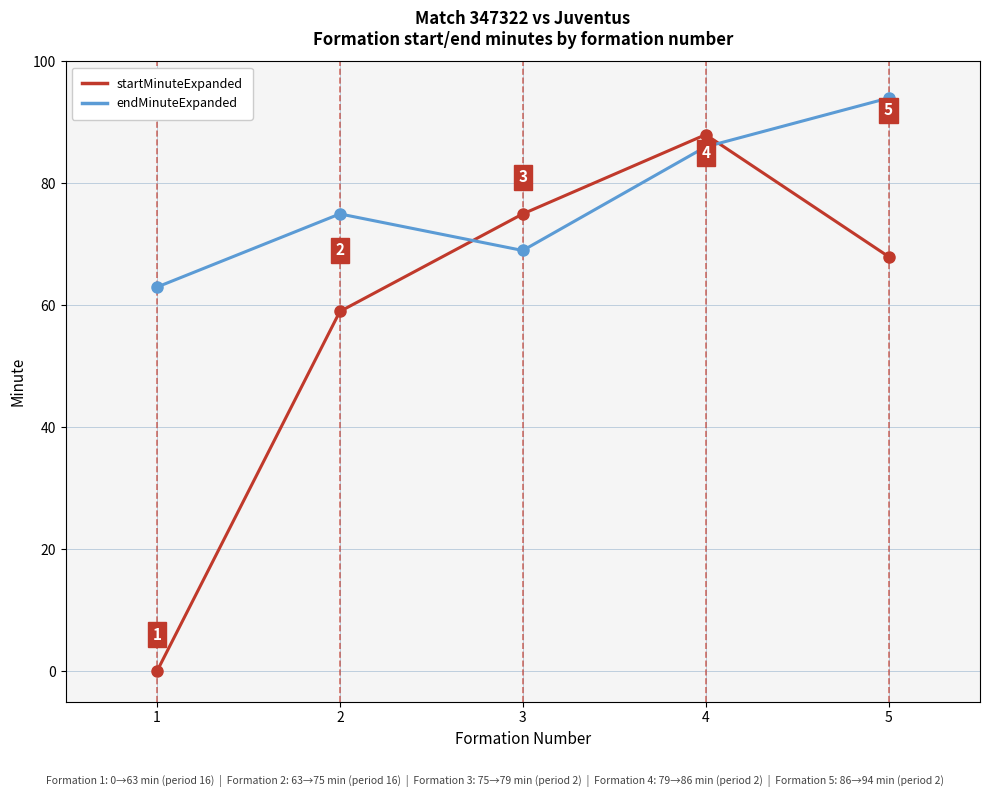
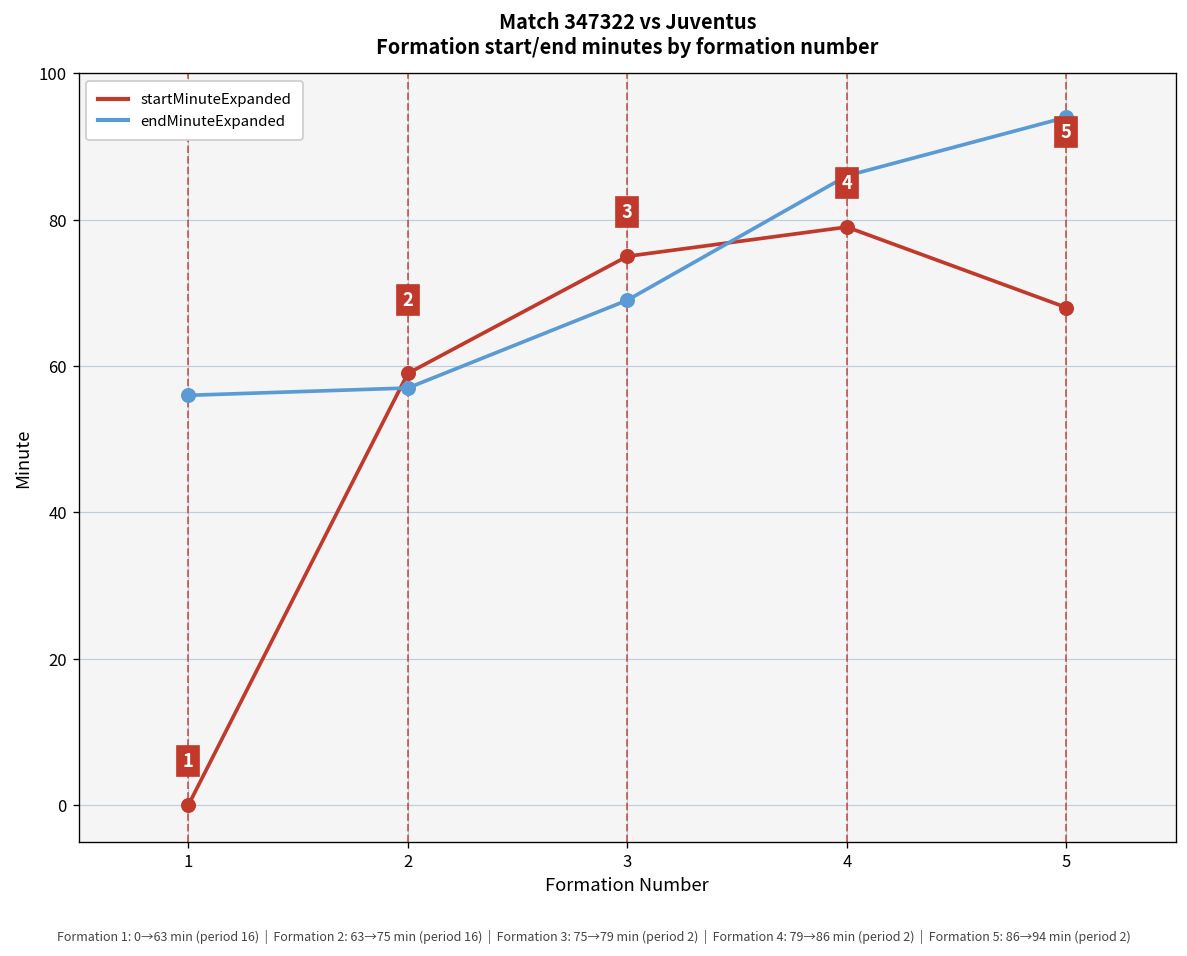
endMinuteExpanded, 1: 63 -> 56
endMinuteExpanded, 2: 75 -> 57
startMinuteExpanded, 4: 88 -> 79
